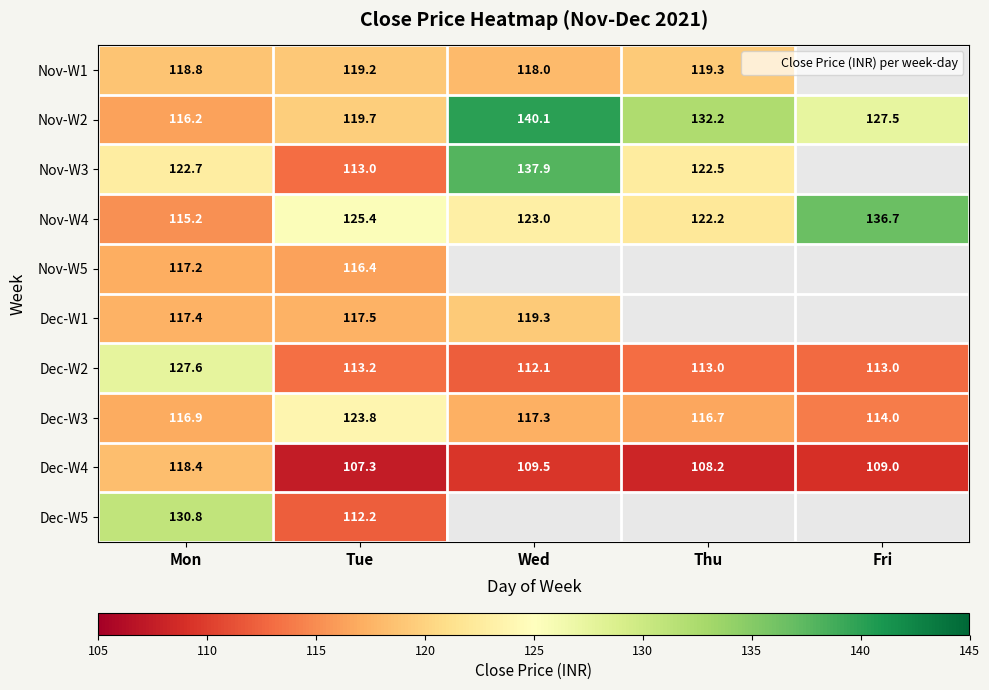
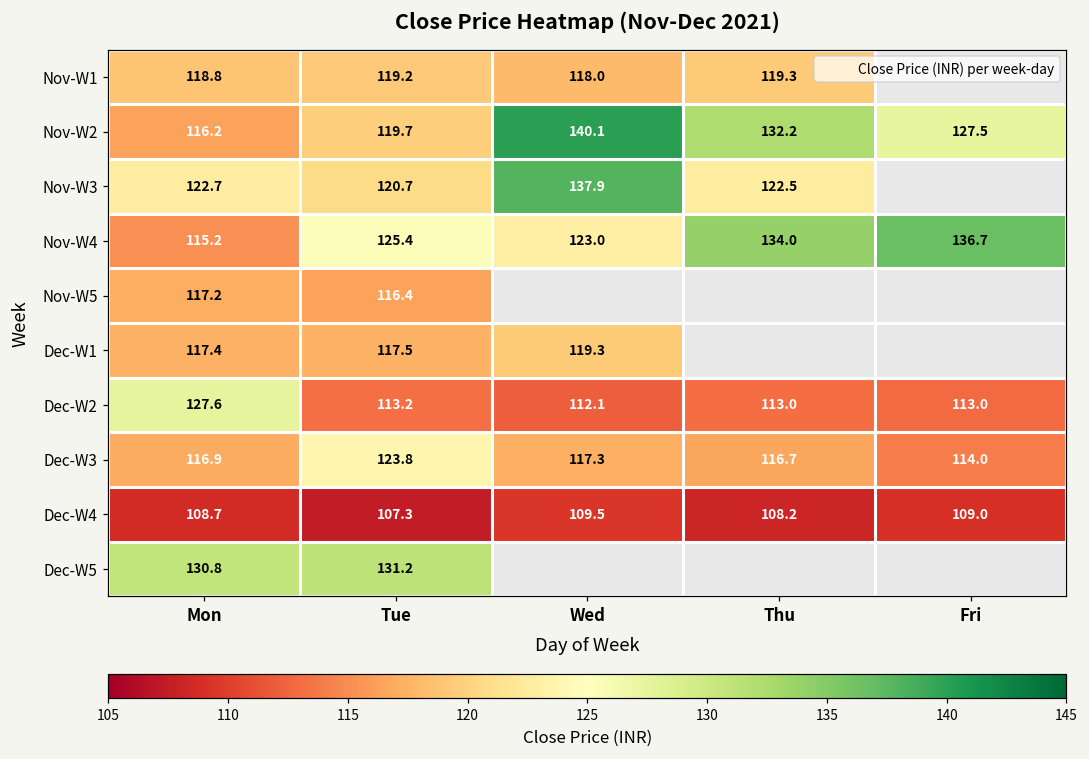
Nov-W3, Tue: 113.0 -> 120.7
Nov-W4, Thu: 122.2 -> 134.0
Dec-W4, Mon: 118.4 -> 108.7
Dec-W5, Tue: 112.2 -> 131.2
